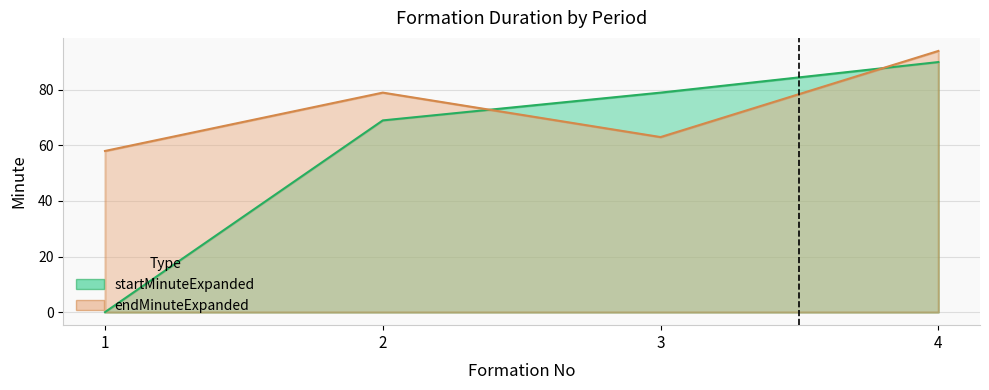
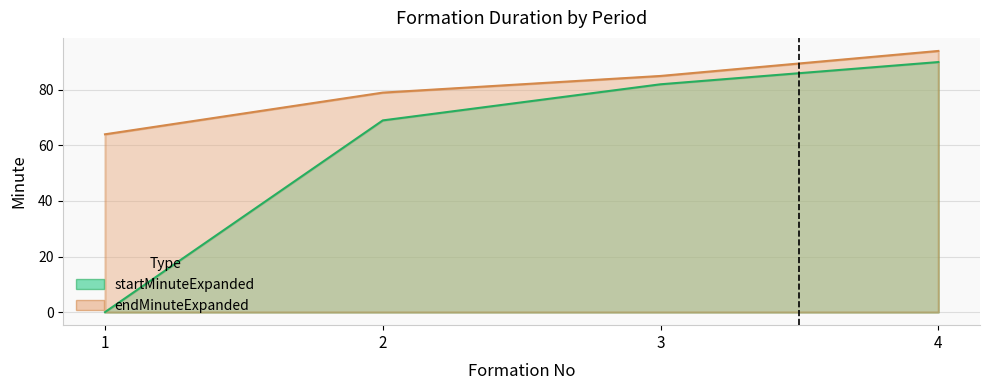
endMinuteExpanded, 1: 58 -> 64
startMinuteExpanded, 3: 79 -> 82
endMinuteExpanded, 3: 63 -> 85
